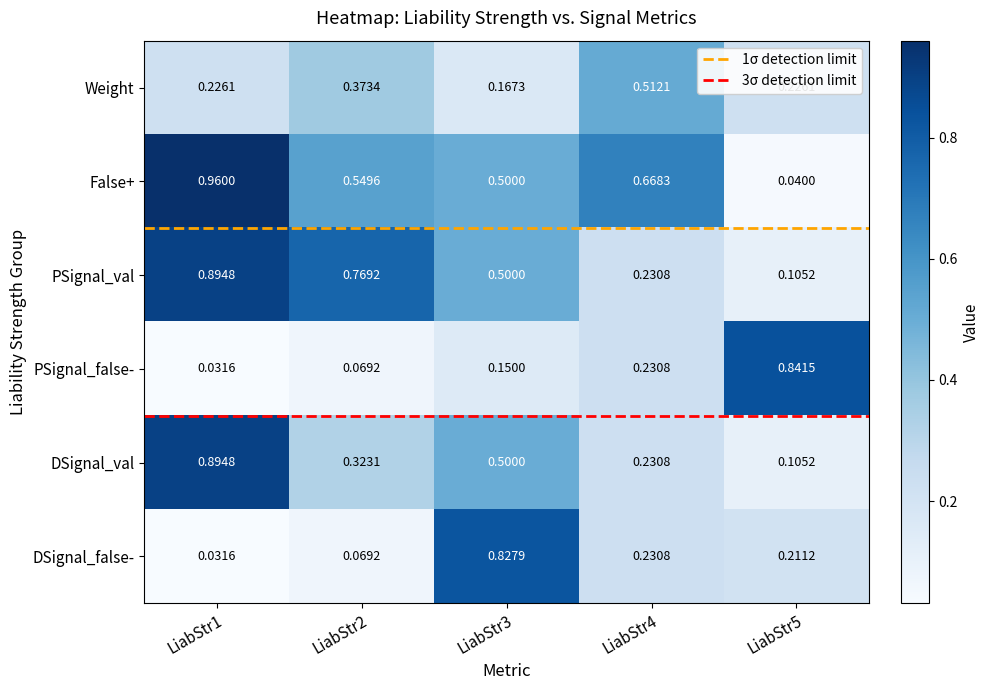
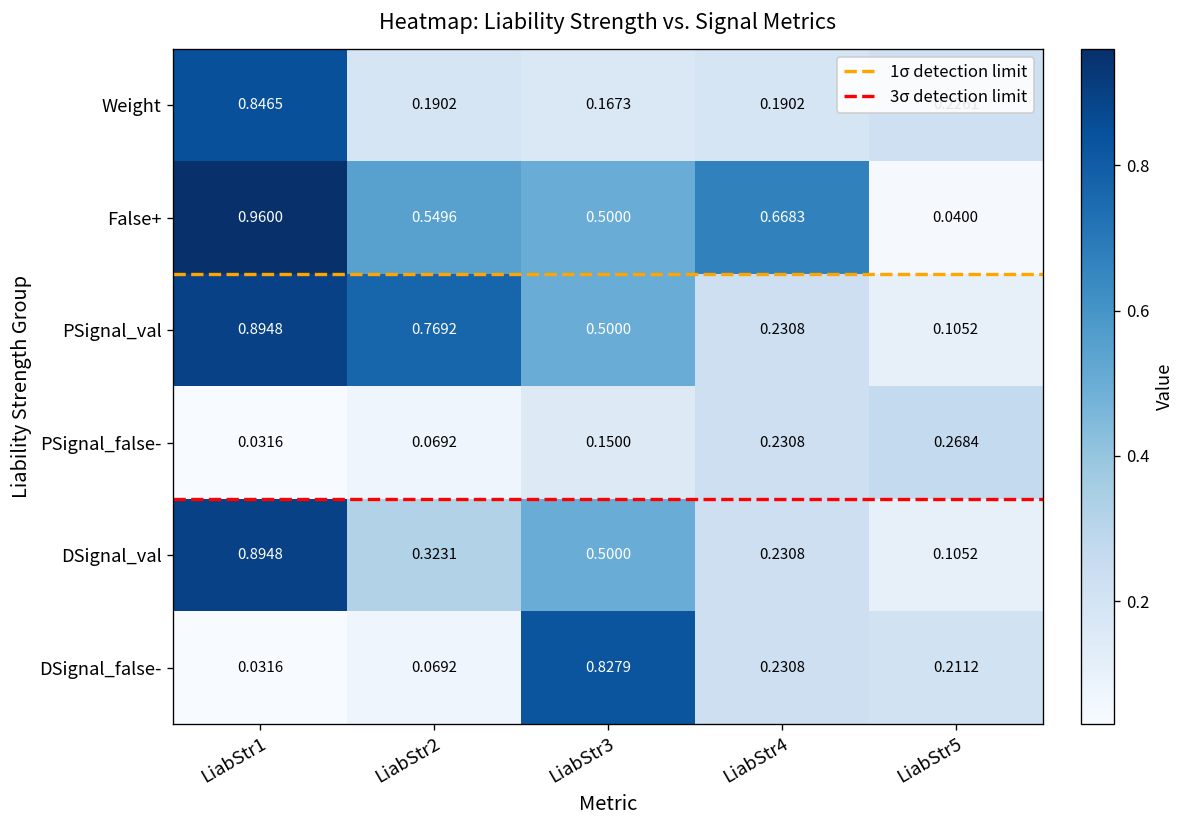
Weight, LiabStr1: 0.2261 -> 0.8465
Weight, LiabStr2: 0.3734 -> 0.1902
Weight, LiabStr4: 0.5121 -> 0.1902
PSignal_false-, LiabStr5: 0.8415 -> 0.2684
